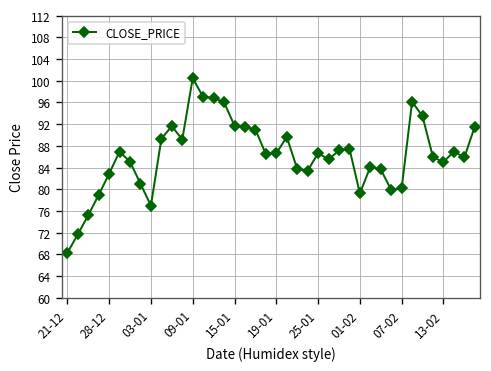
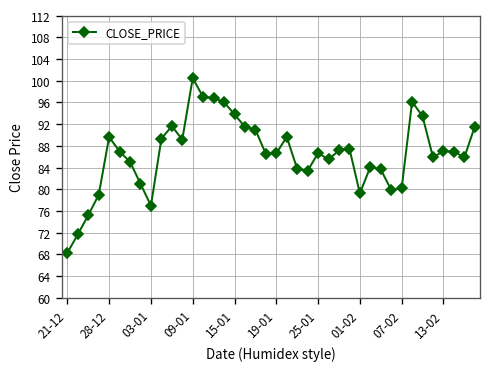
28-12: 83 -> 90
15-01: 92 -> 94
13-02: 85 -> 87
